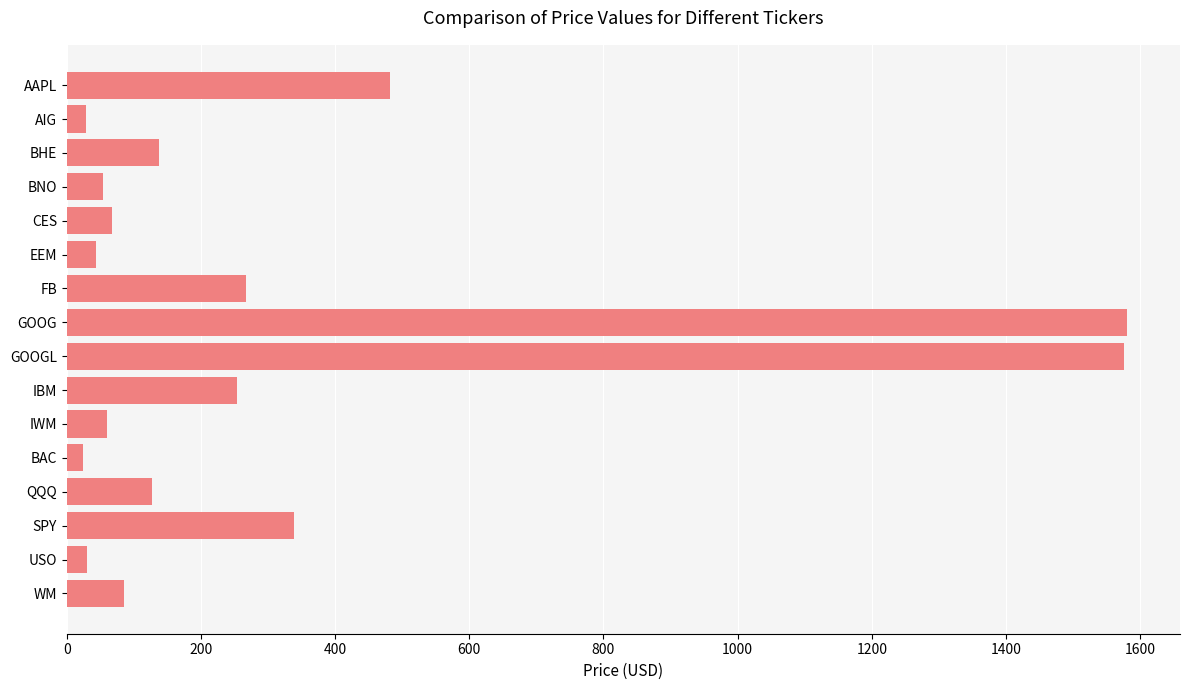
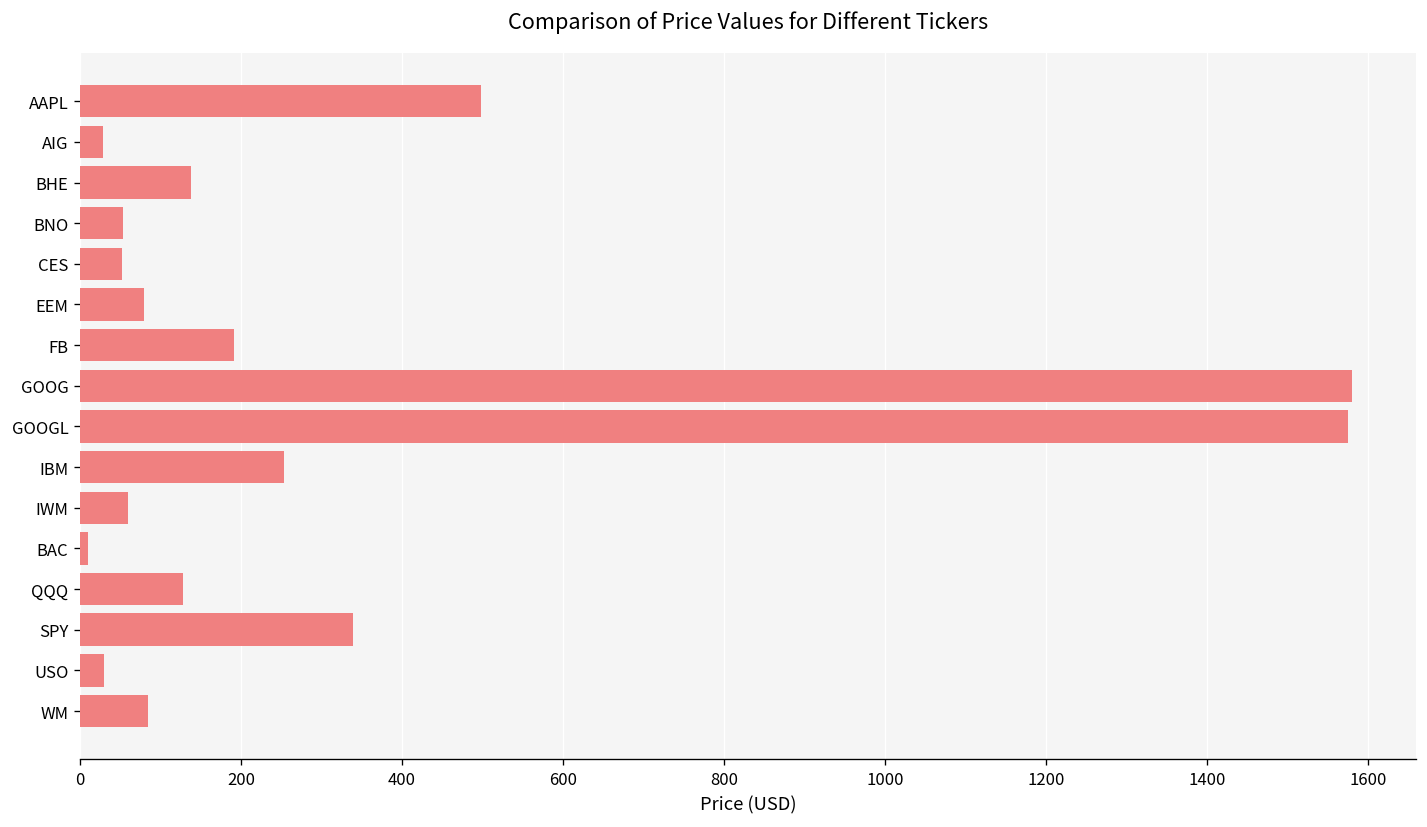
AAPL: 480 -> 500
CES: 70 -> 50
EEM: 40 -> 80
FB: 270 -> 190
BAC: 20 -> 10
